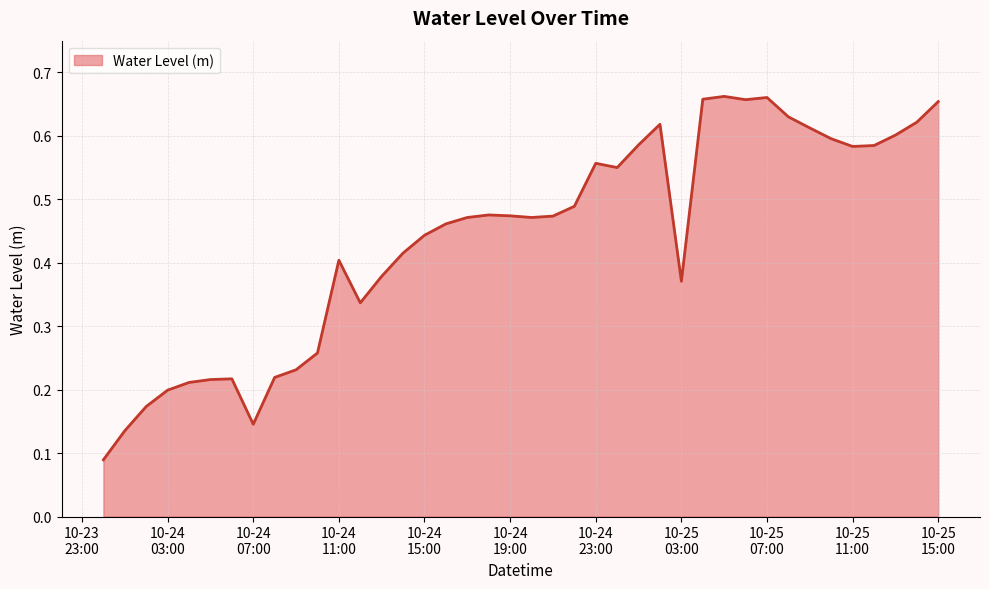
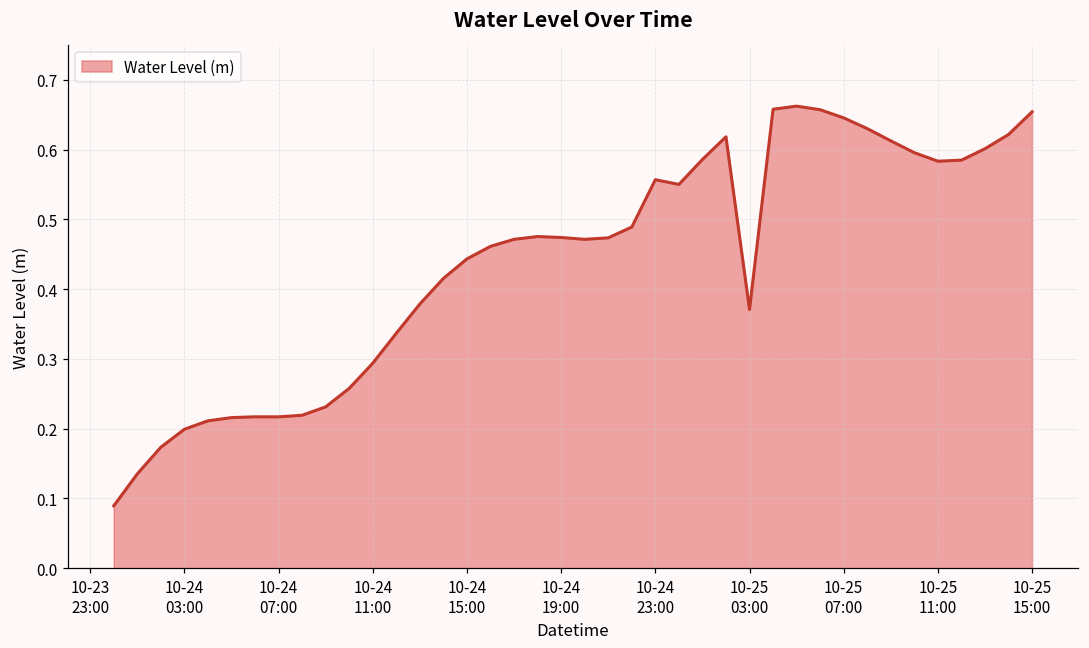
10-24 07:00: 0.15 -> 0.22
10-24 11:00: 0.40 -> 0.29
10-25 07:00: 0.66 -> 0.65
